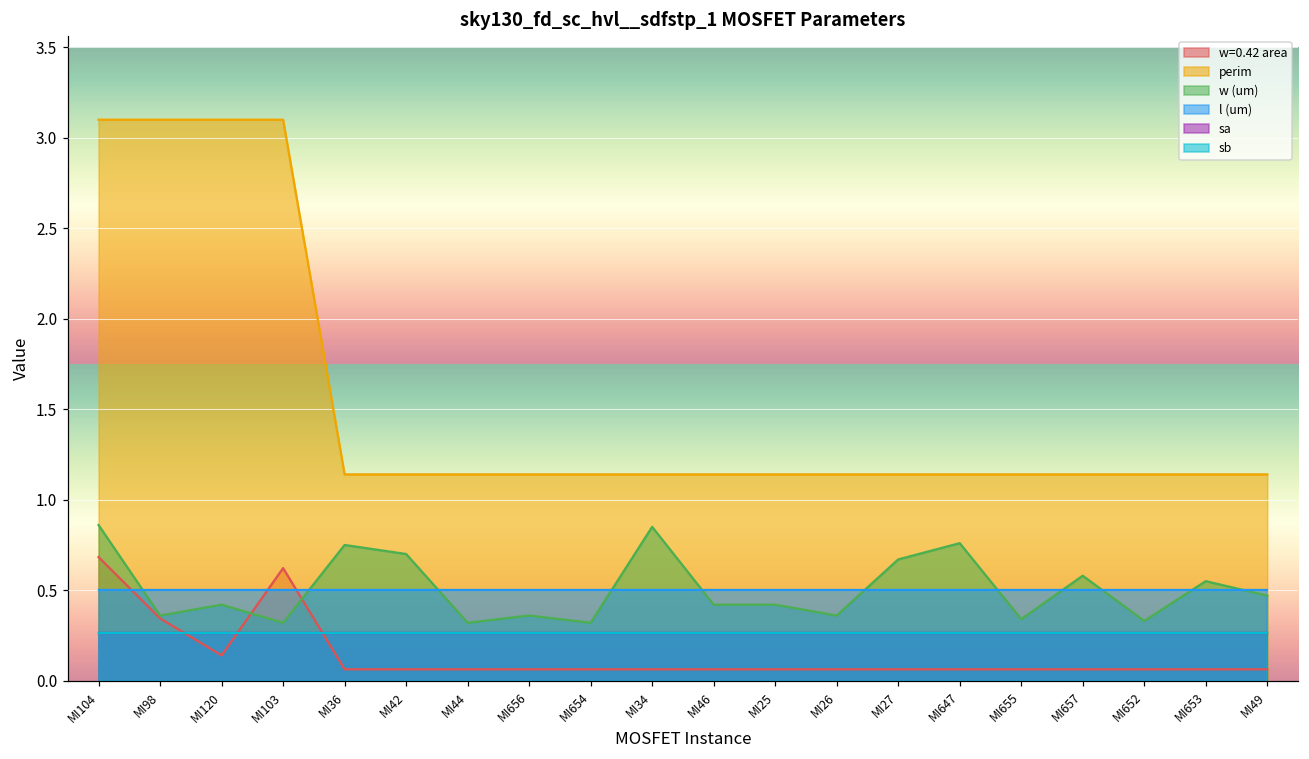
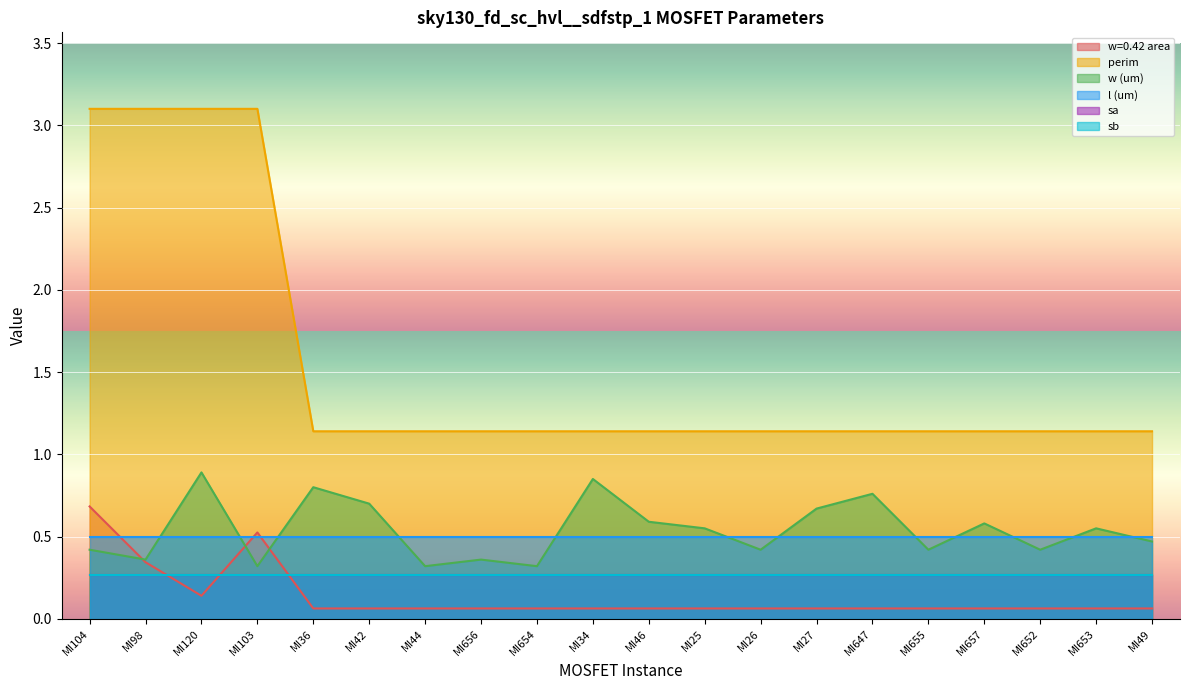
w (um), MI104: 0.86 -> 0.42
w (um), MI120: 0.42 -> 0.89
w=0.42 area, MI103: 0.62 -> 0.53
w (um), MI36: 0.75 -> 0.80
w (um), MI46: 0.42 -> 0.59
w (um), MI25: 0.42 -> 0.55
w (um), MI26: 0.36 -> 0.42
w (um), MI655: 0.34 -> 0.42
w (um), MI652: 0.33 -> 0.42
